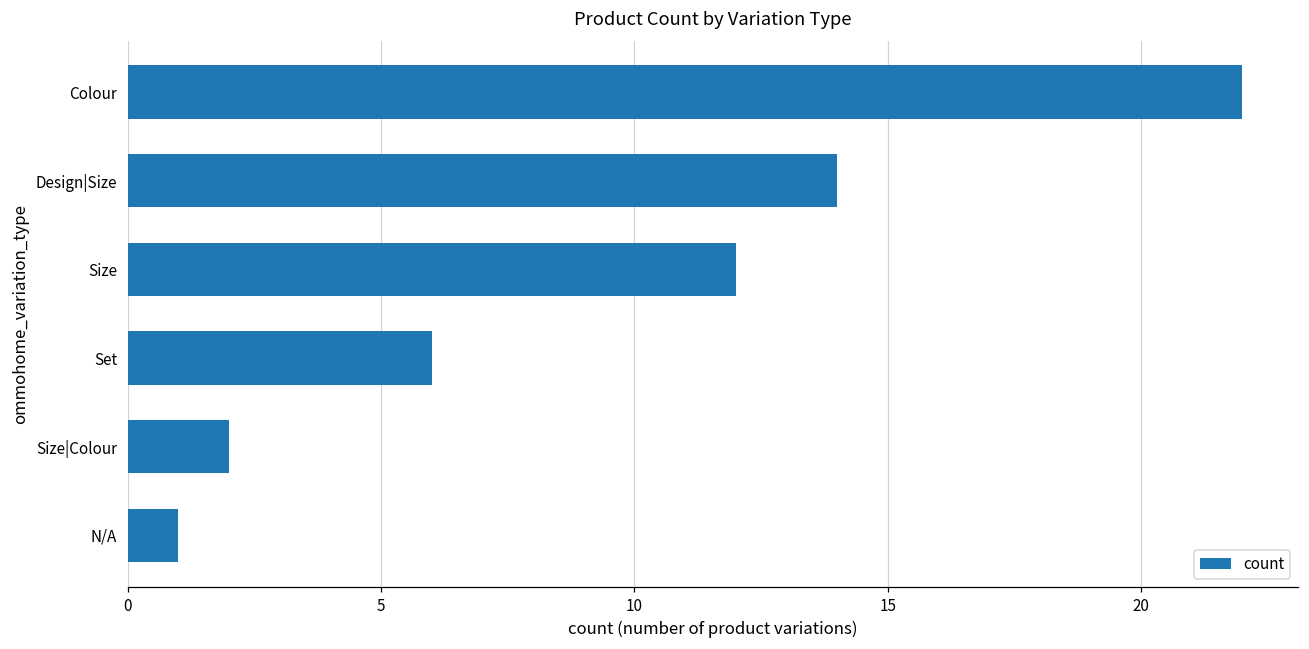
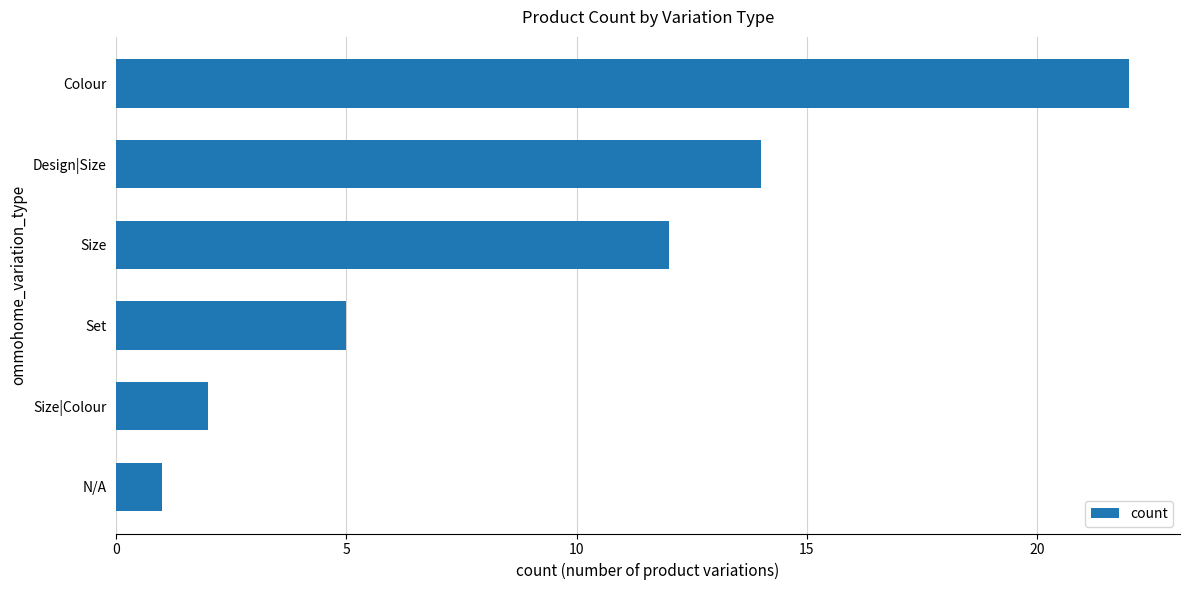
Set: 6 -> 5
